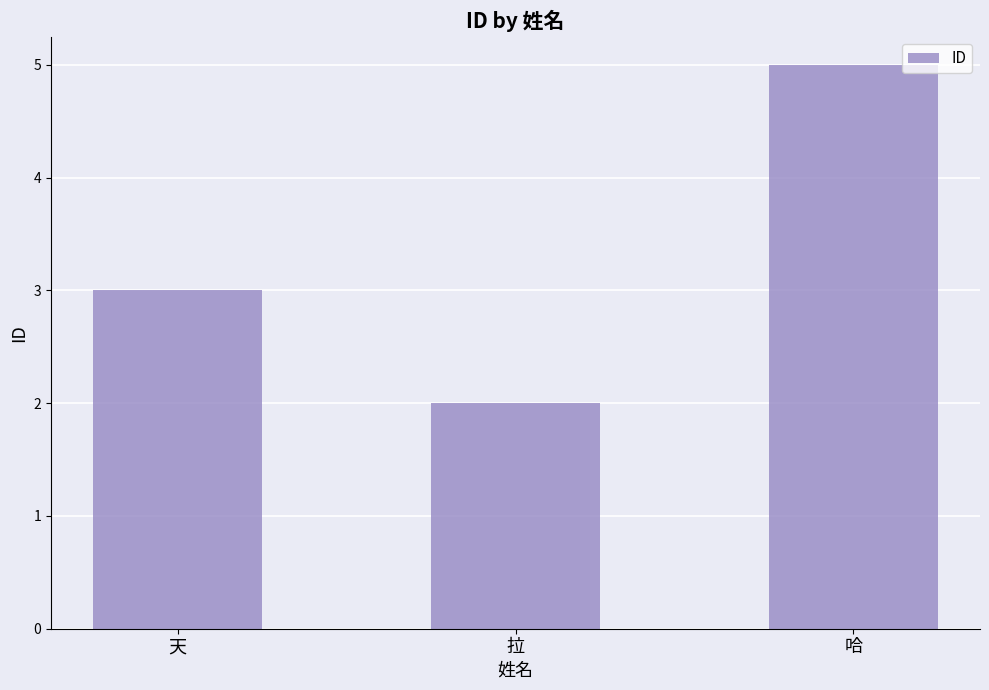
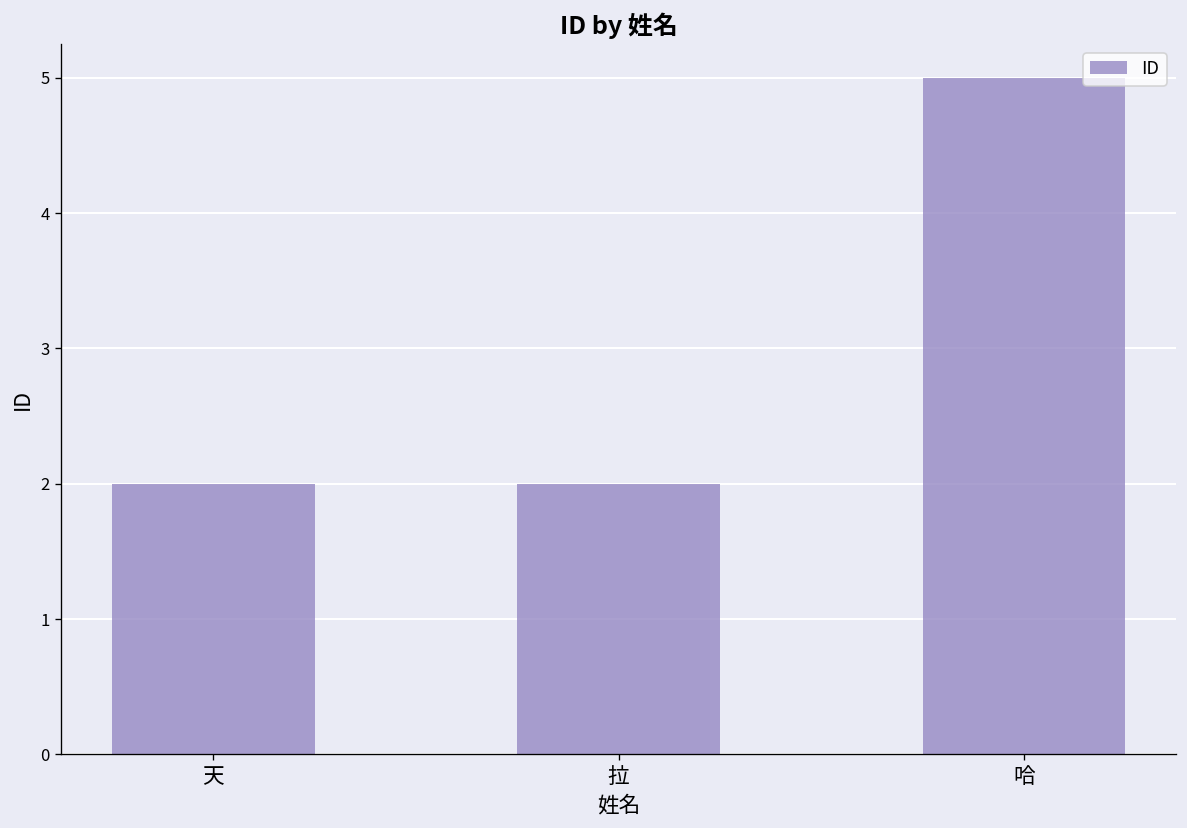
天: 3 -> 2
